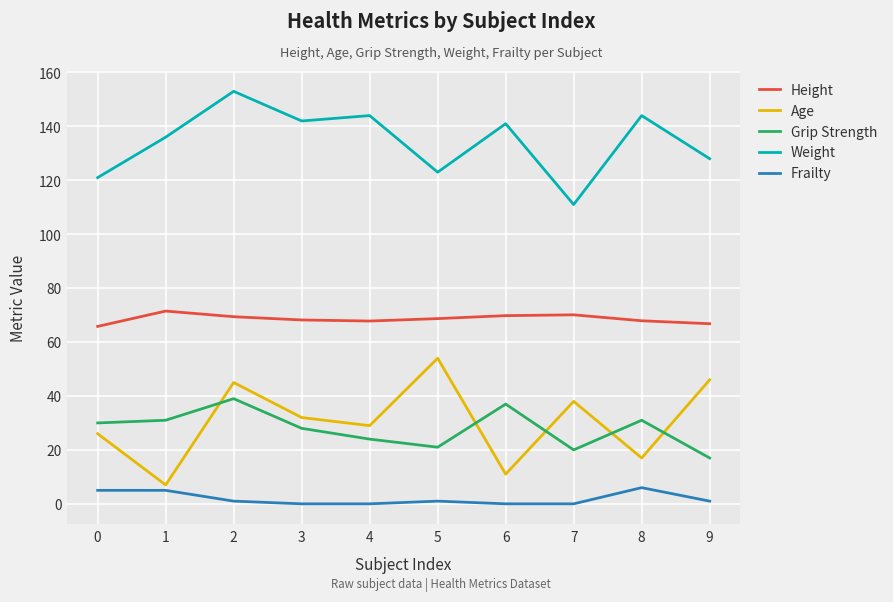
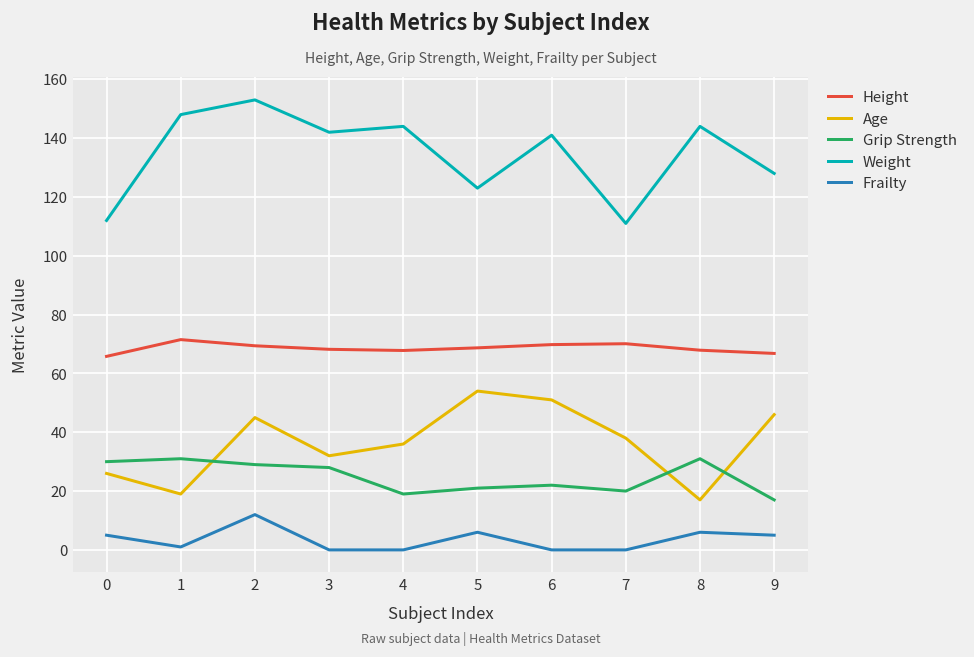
Weight, 0: 121 -> 112
Age, 1: 7 -> 19
Weight, 1: 136 -> 148
Frailty, 1: 5 -> 1
Grip Strength, 2: 39 -> 29
Frailty, 2: 1 -> 12
Age, 4: 29 -> 36
Grip Strength, 4: 24 -> 19
Frailty, 5: 1 -> 6
Age, 6: 11 -> 51
Grip Strength, 6: 37 -> 22
Frailty, 9: 1 -> 5
